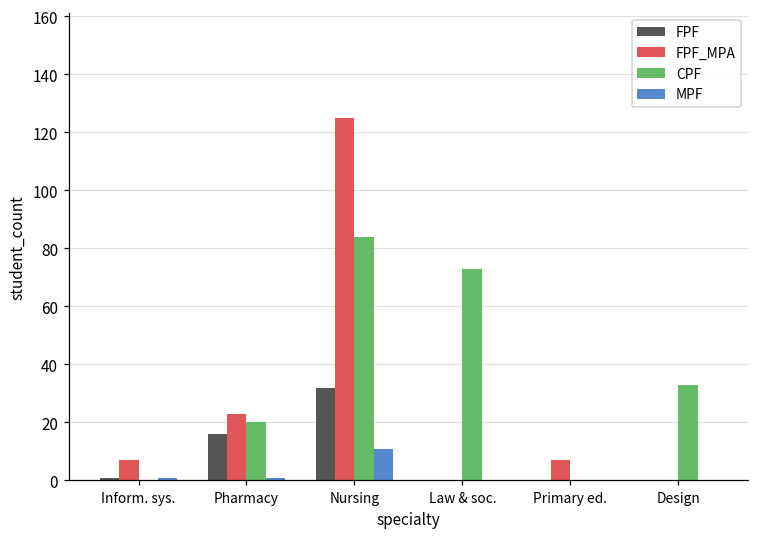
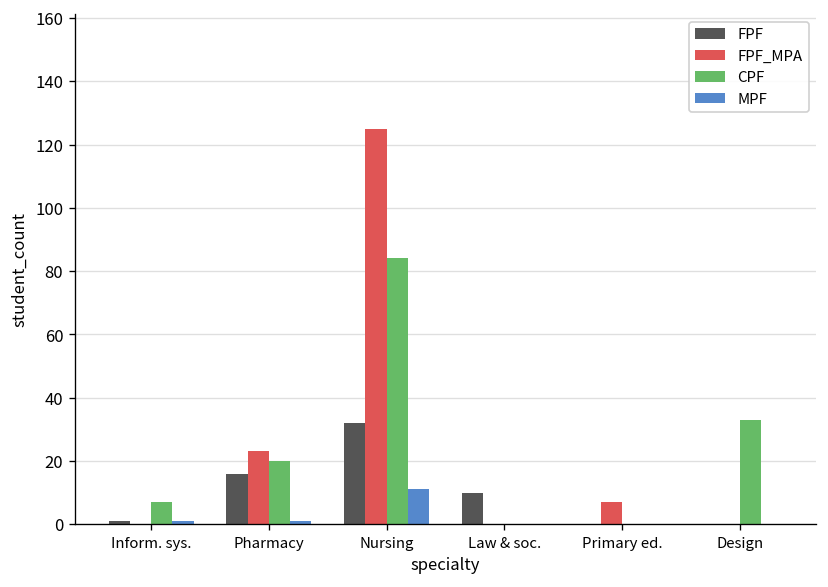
FPF_MPA, Inform. sys.: 7 -> 0
CPF, Inform. sys.: 0 -> 7
FPF, Law & soc.: 0 -> 10
CPF, Law & soc.: 73 -> 0
